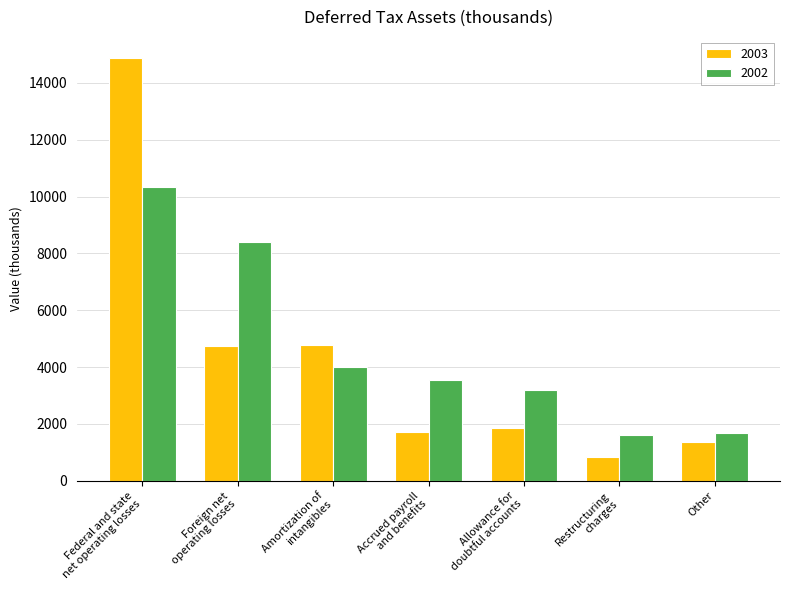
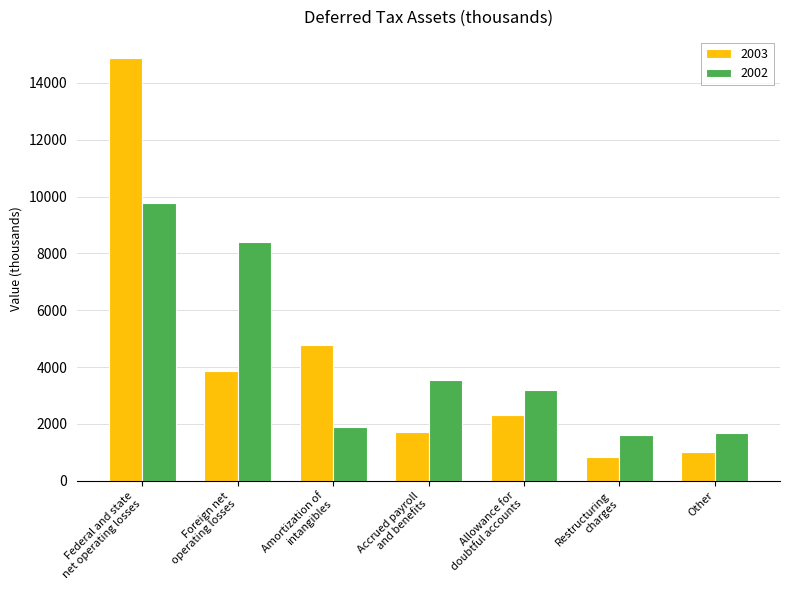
2002, Federal and state net operating losses: 10300 -> 9800
2003, Foreign net operating losses: 4700 -> 3800
2002, Amortization of intangibles: 4000 -> 1900
2003, Allowance for doubtful accounts: 1900 -> 2300
2003, Other: 1400 -> 1000
